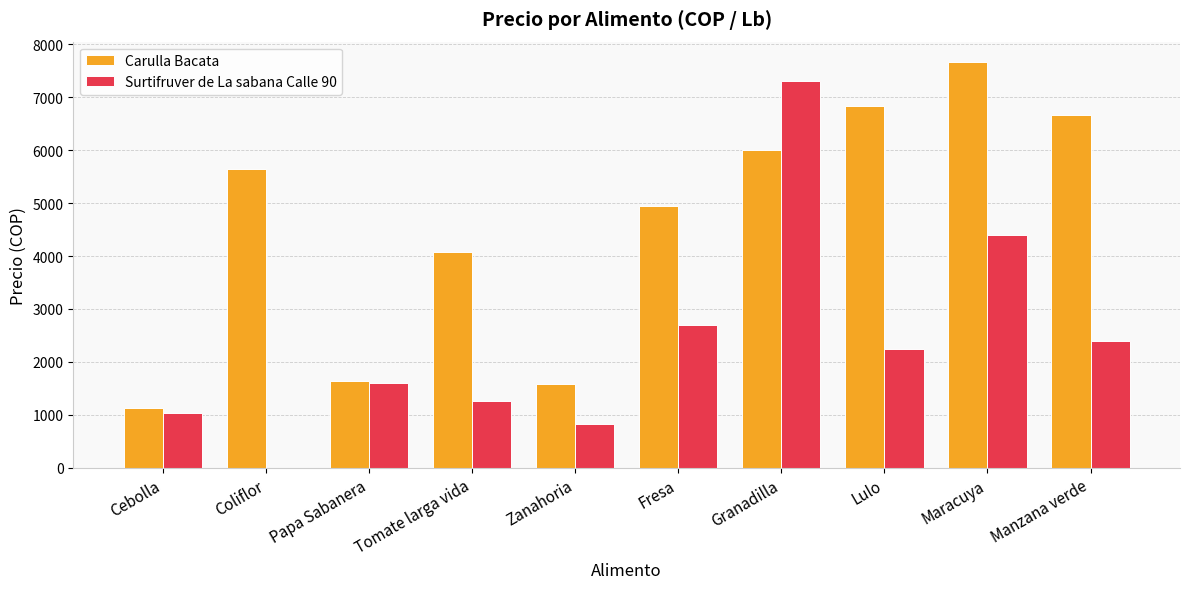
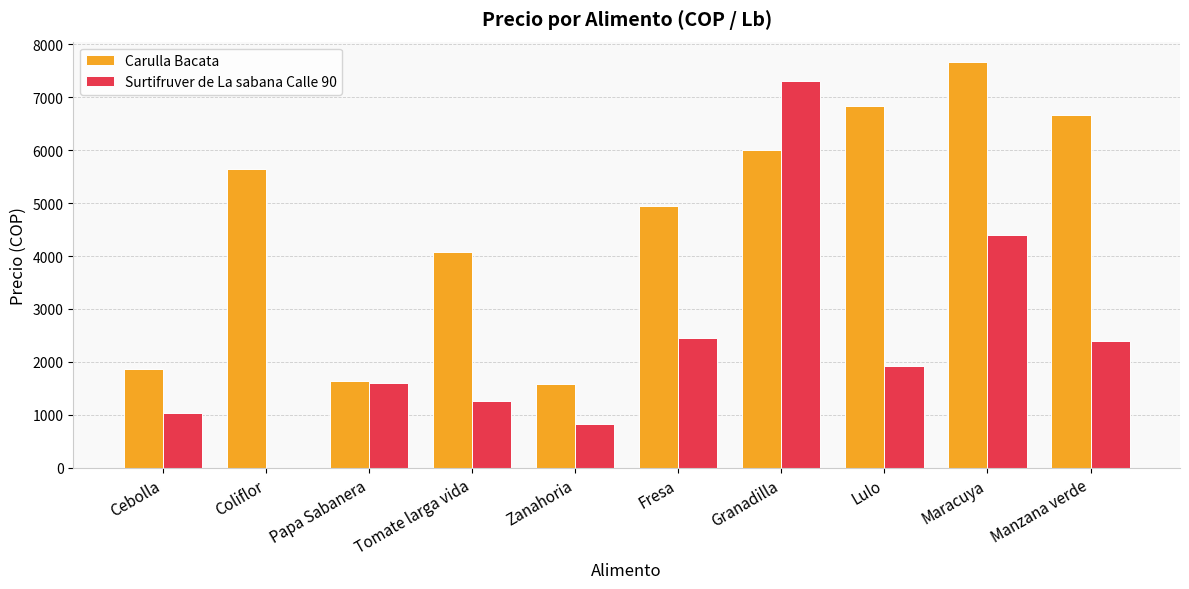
Carulla Bacata, Cebolla: 1100 -> 1900
Surtifruver de La sabana Calle 90, Fresa: 2700 -> 2500
Surtifruver de La sabana Calle 90, Lulo: 2300 -> 1900
